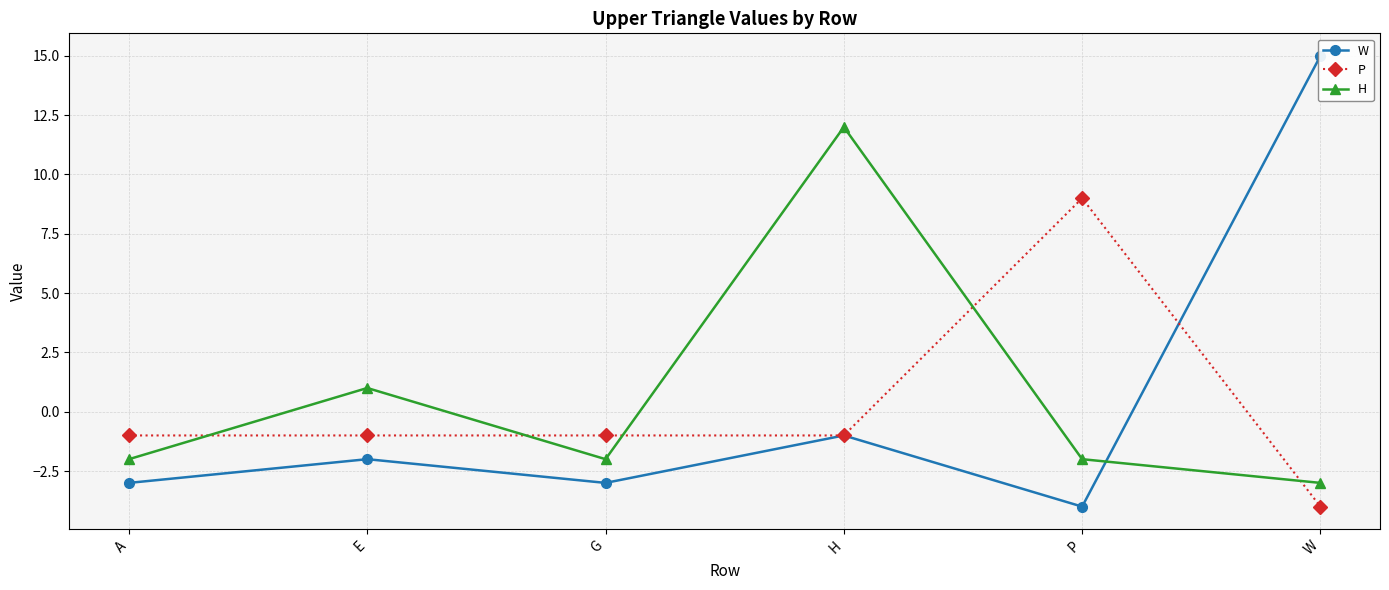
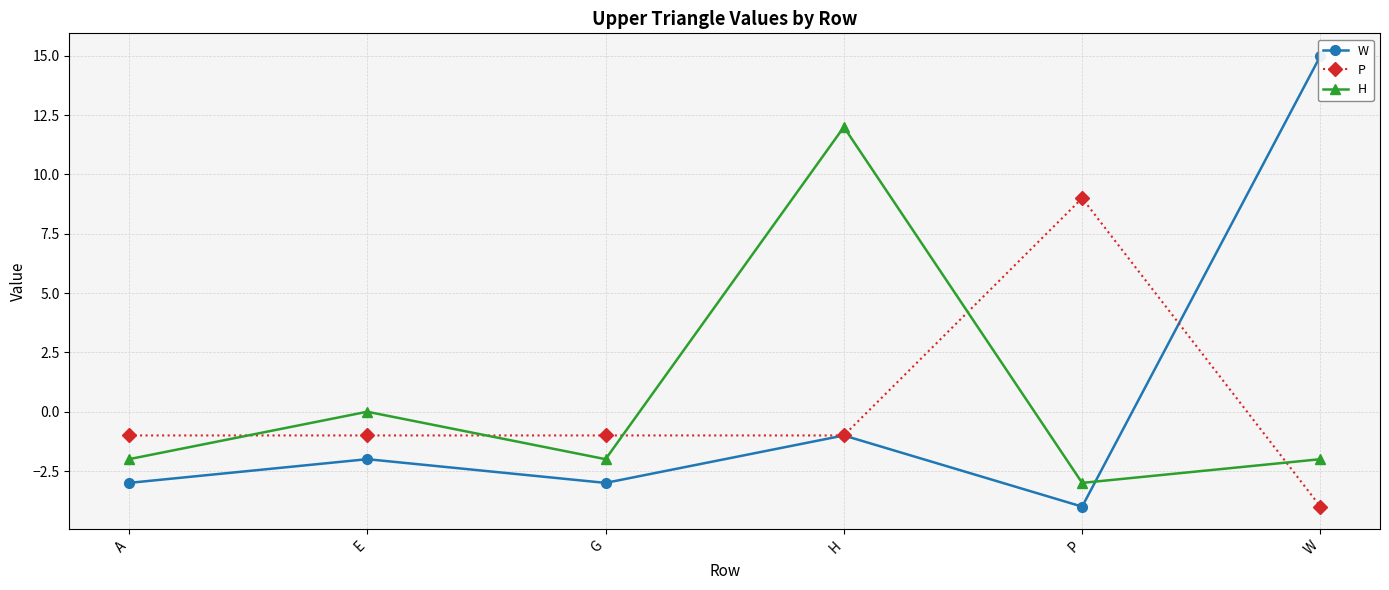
H, E: 1 -> 0
H, P: -2 -> -3
H, W: -3 -> -2
